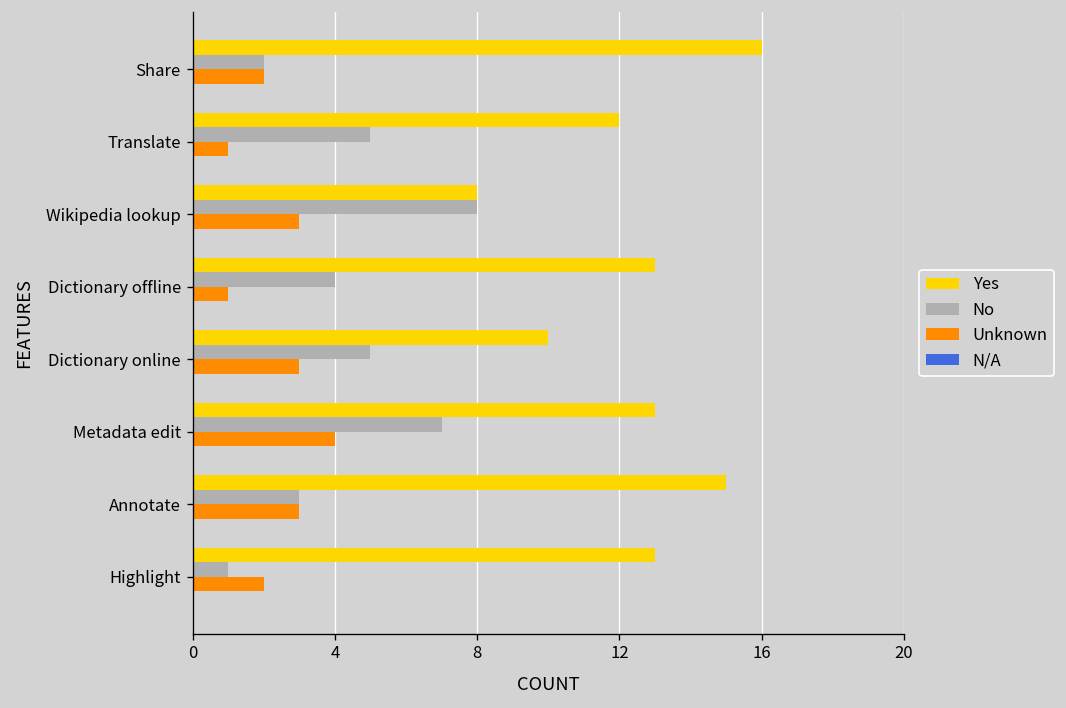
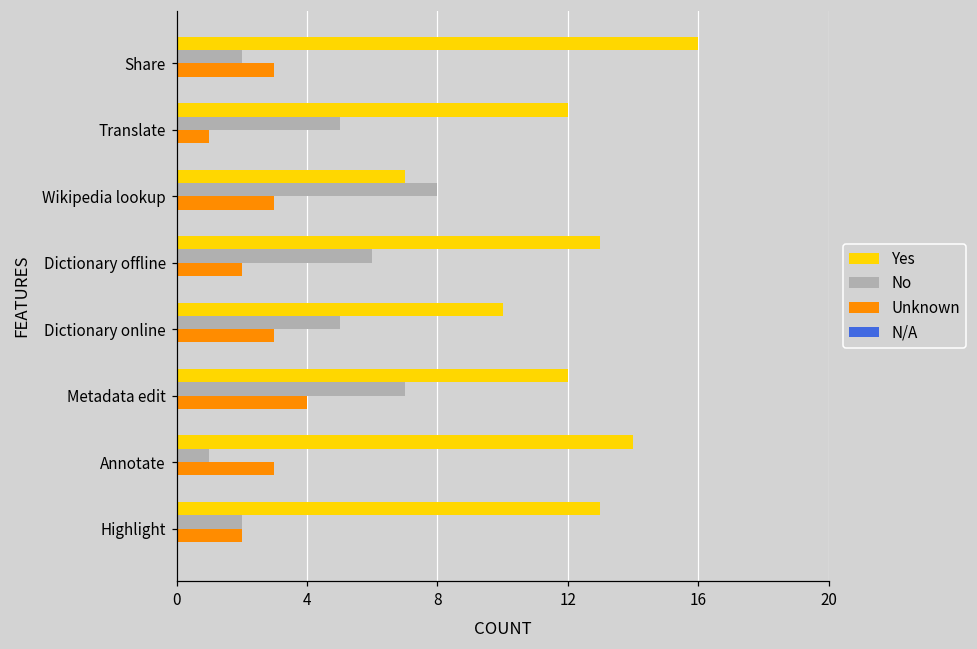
Unknown, Share: 2 -> 3
Yes, Wikipedia lookup: 8 -> 7
No, Dictionary offline: 4 -> 6
Unknown, Dictionary offline: 1 -> 2
Yes, Metadata edit: 13 -> 12
Yes, Annotate: 15 -> 14
No, Annotate: 3 -> 1
No, Highlight: 1 -> 2
